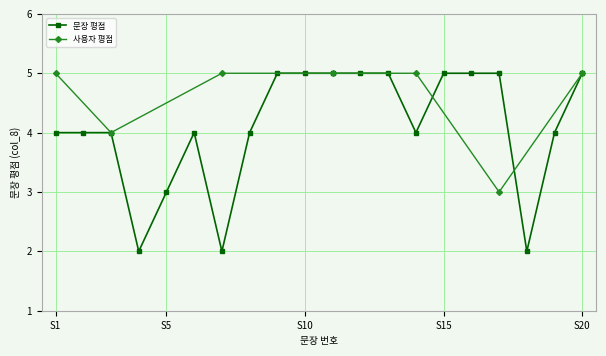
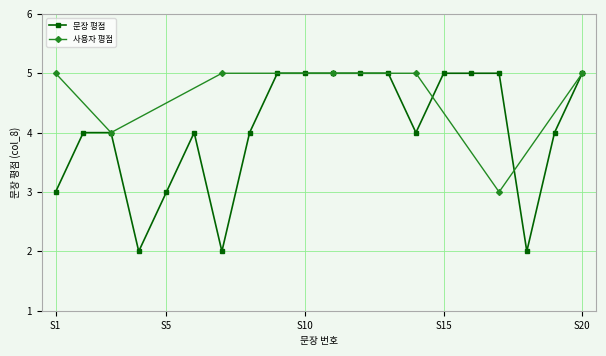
문장 평점, S1: 4 -> 3
